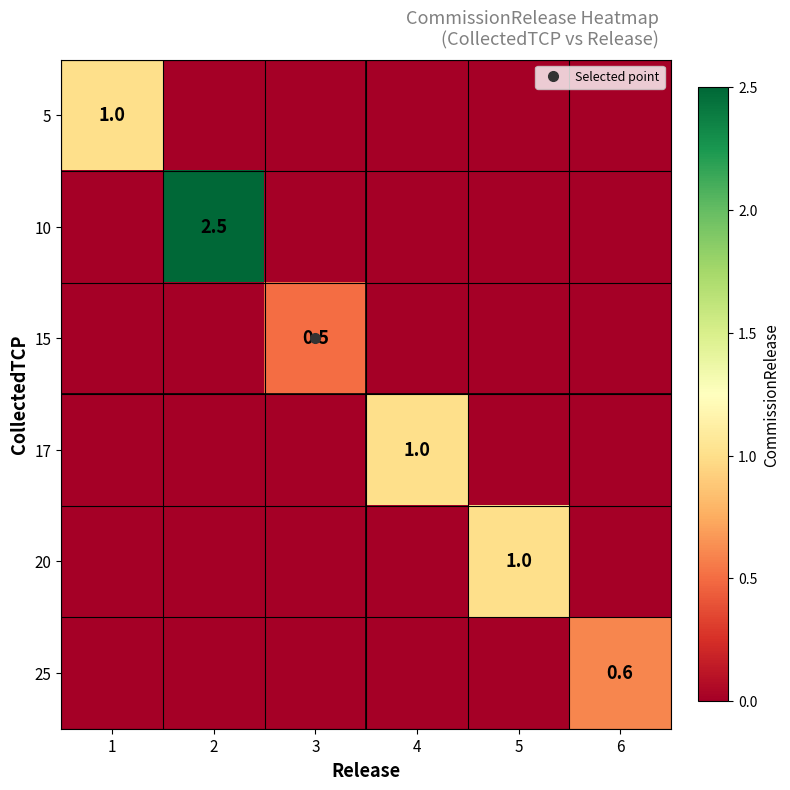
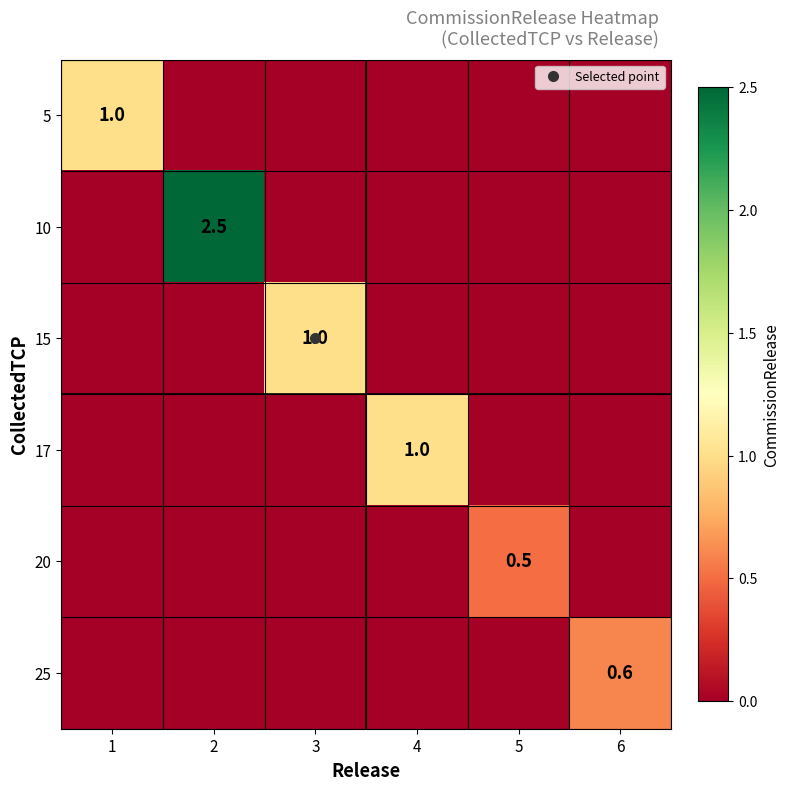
15, 3: 0.5 -> 1.0
20, 5: 1.0 -> 0.5
